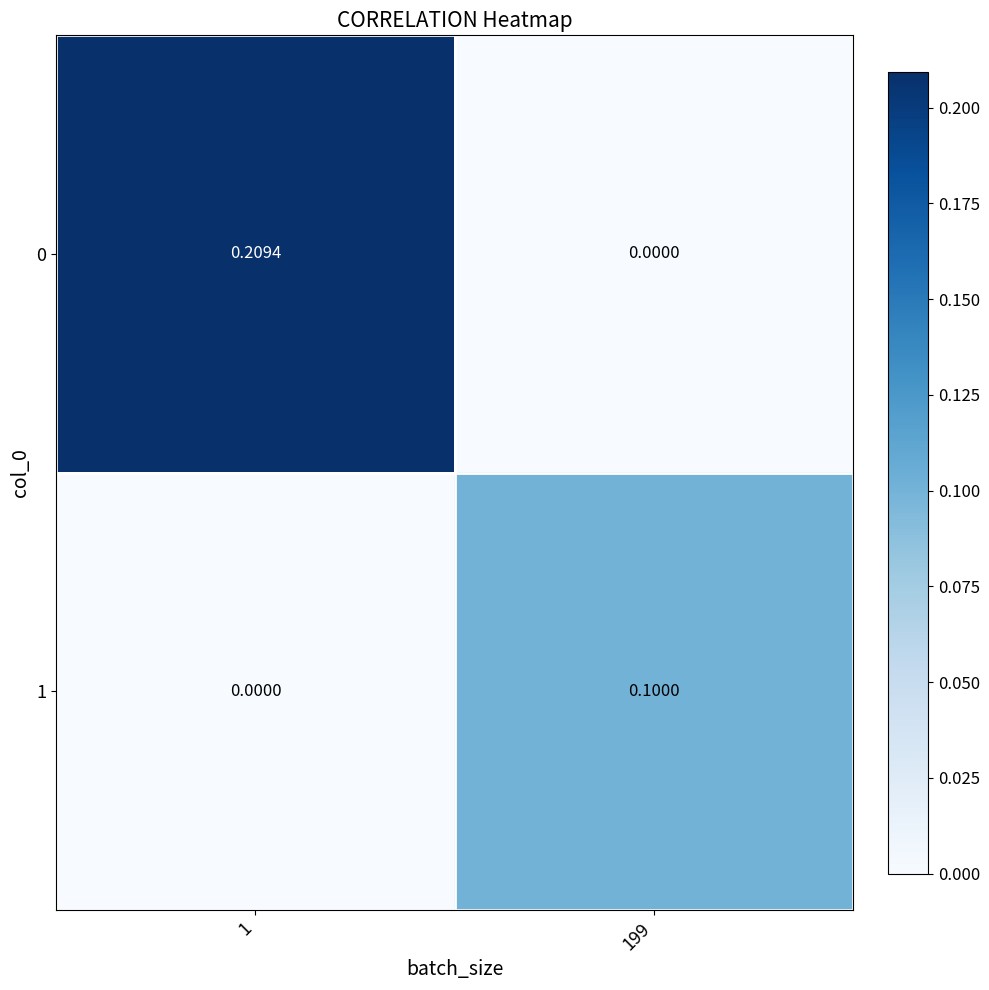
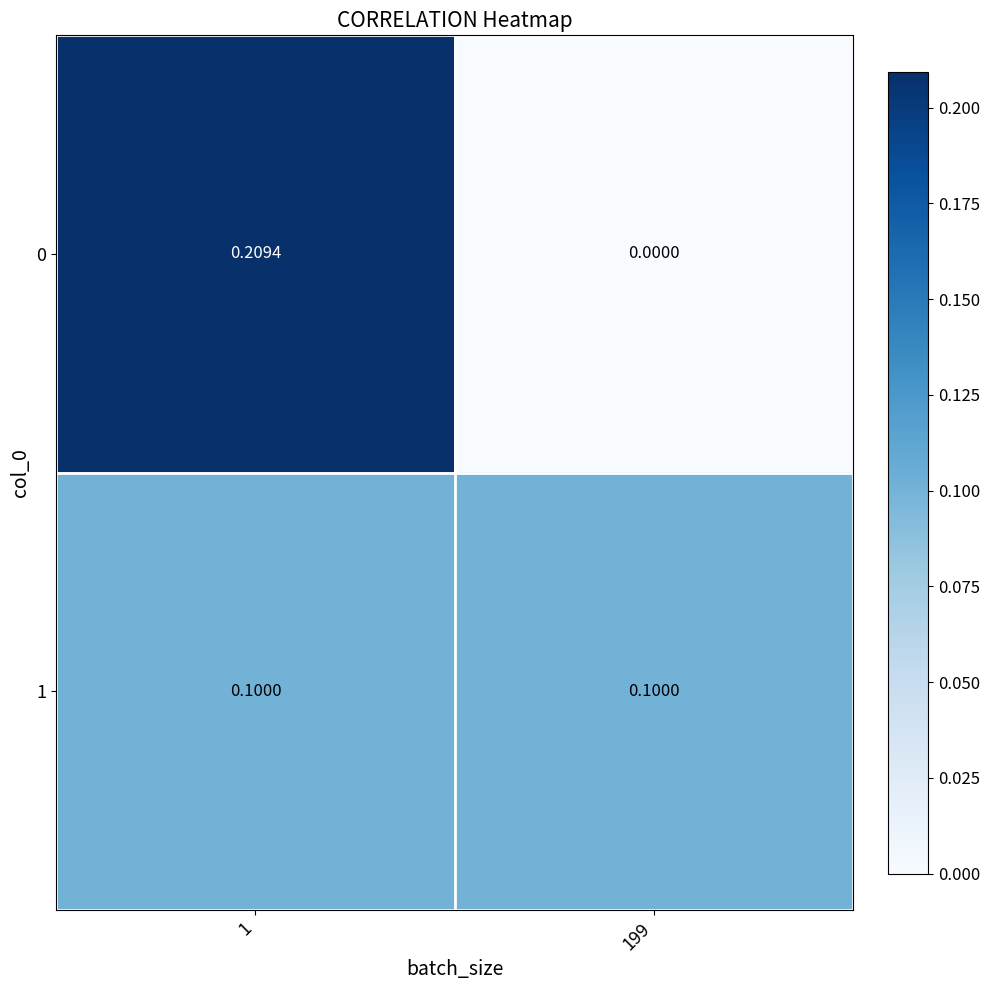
1, 1: 0.0000 -> 0.1000
